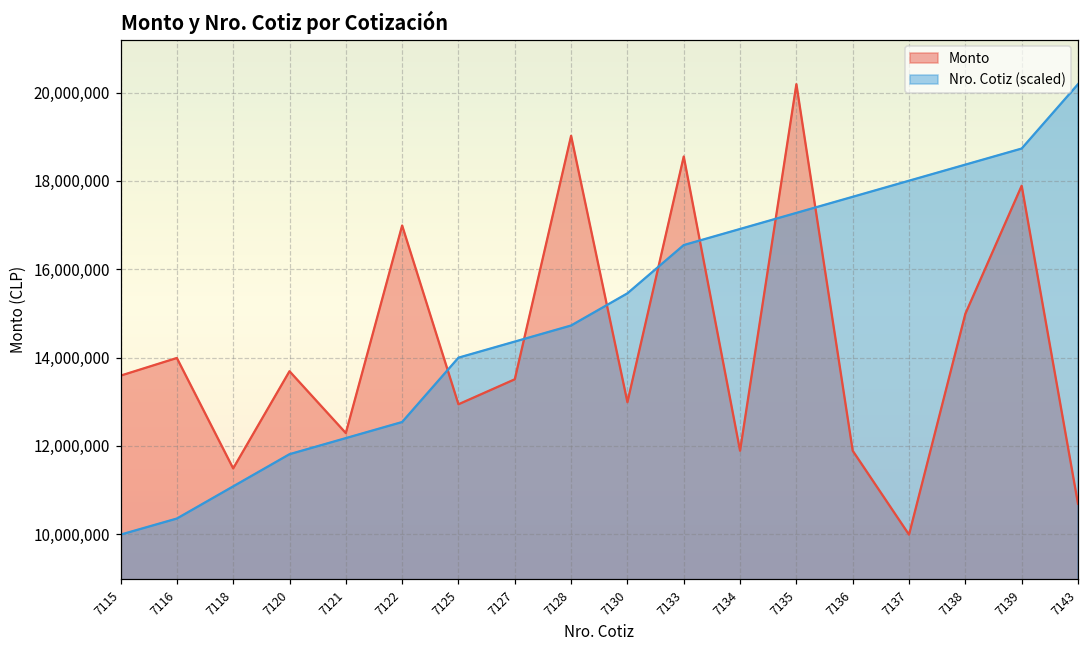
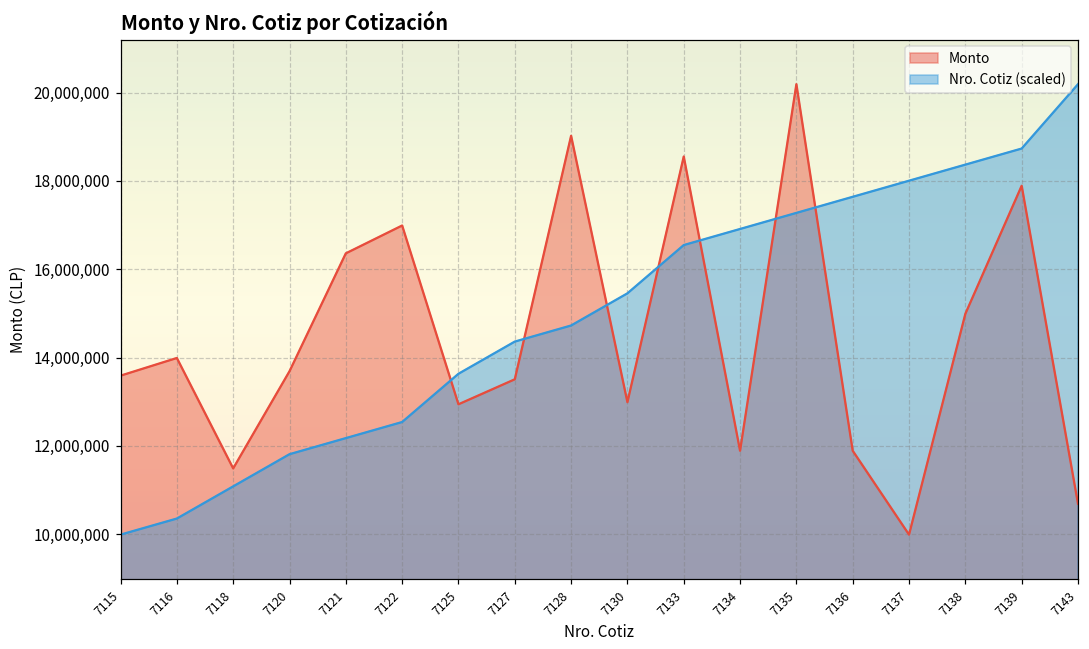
Monto, 7121: 12,300,000 -> 16,400,000
Nro. Cotiz (scaled), 7125: 14,000,000 -> 13,600,000
